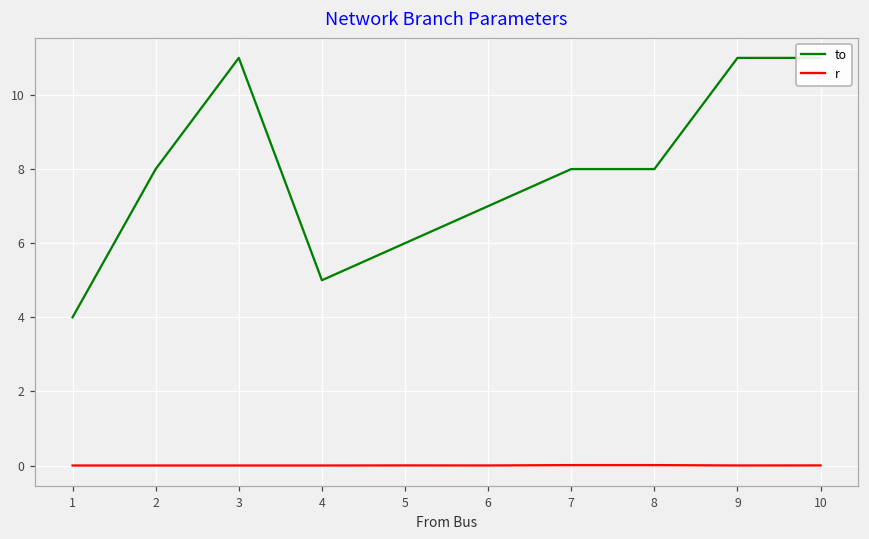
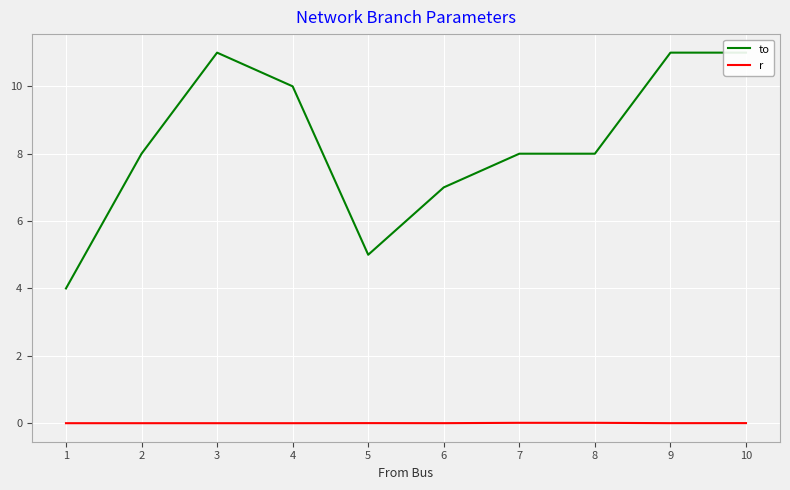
to, 4: 5 -> 10
to, 5: 6 -> 5
